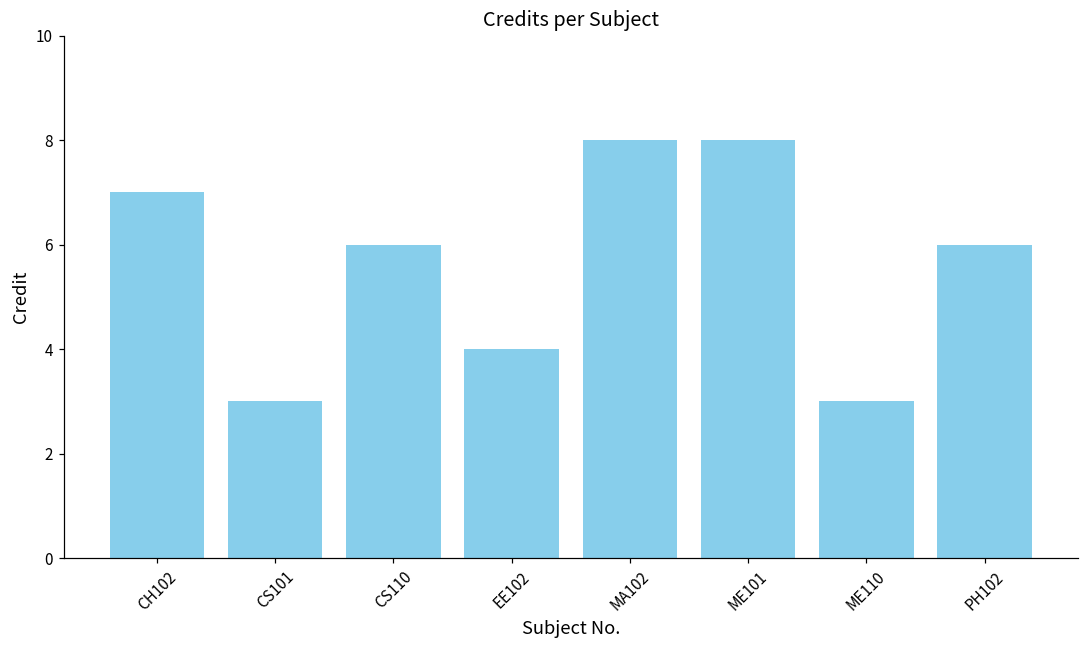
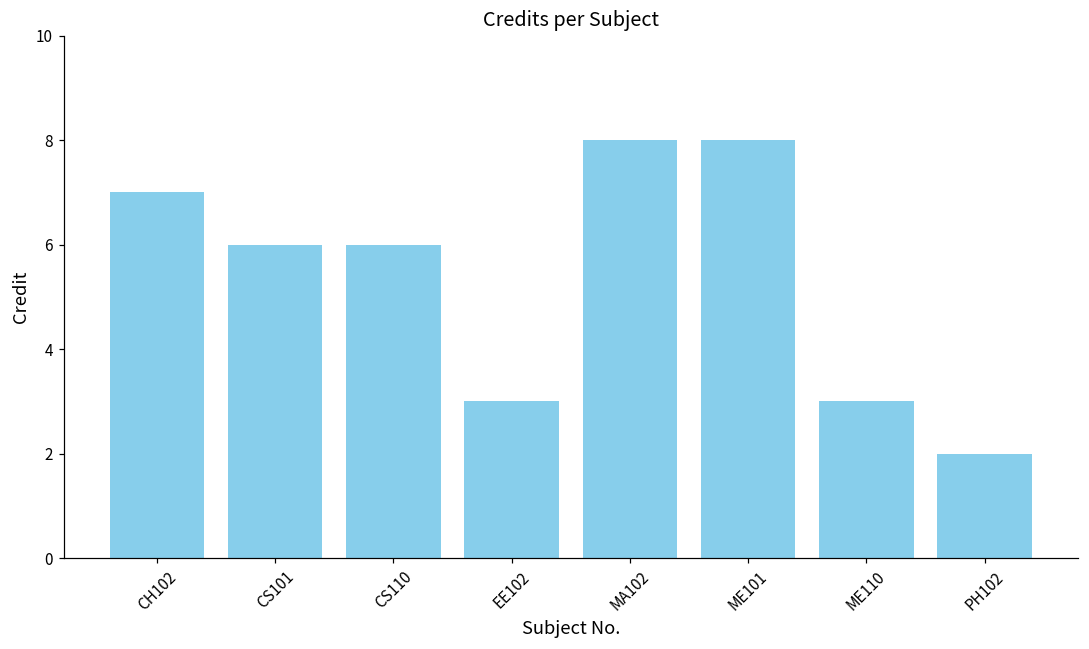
CS101: 3 -> 6
EE102: 4 -> 3
PH102: 6 -> 2
